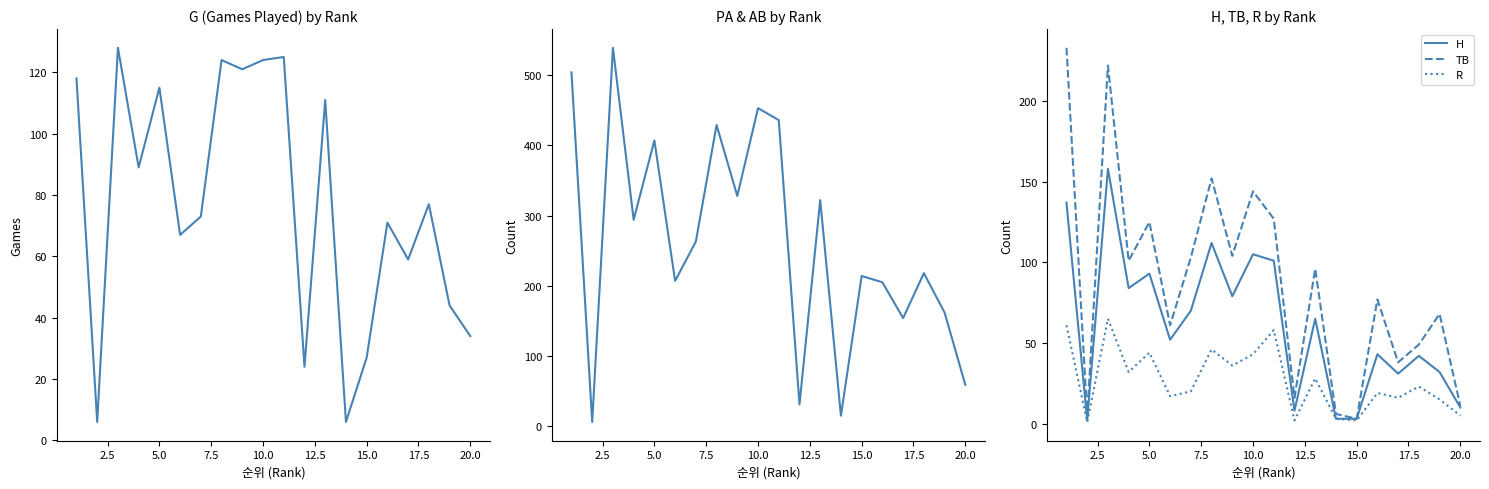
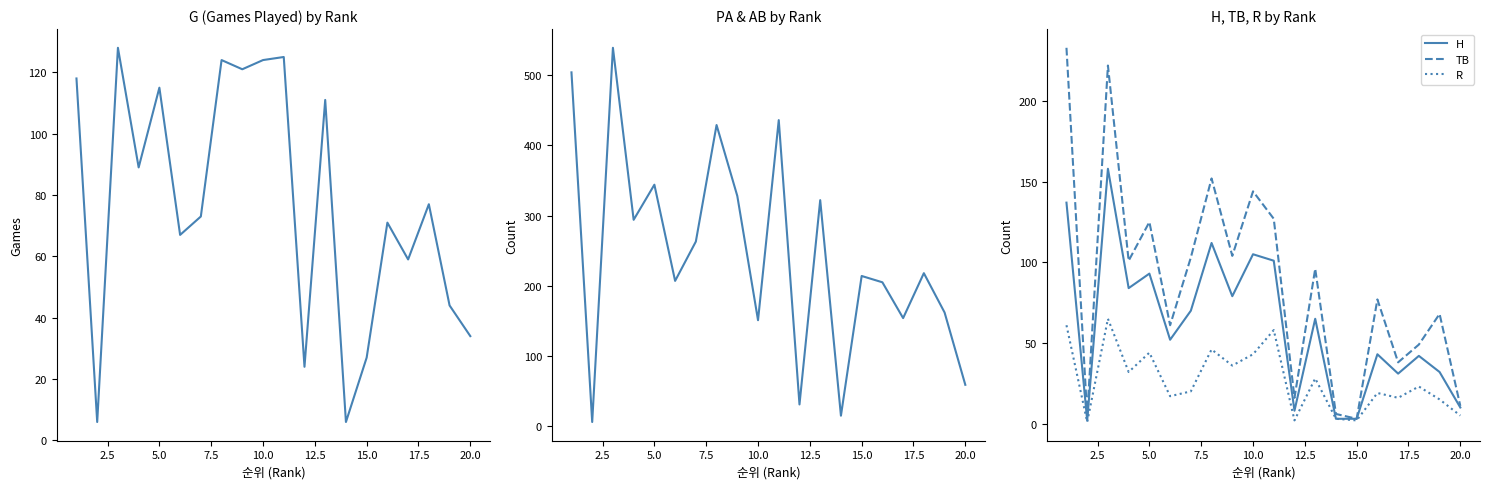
PA & AB by Rank, 5.0: 410 -> 340
PA & AB by Rank, 10.0: 450 -> 150
